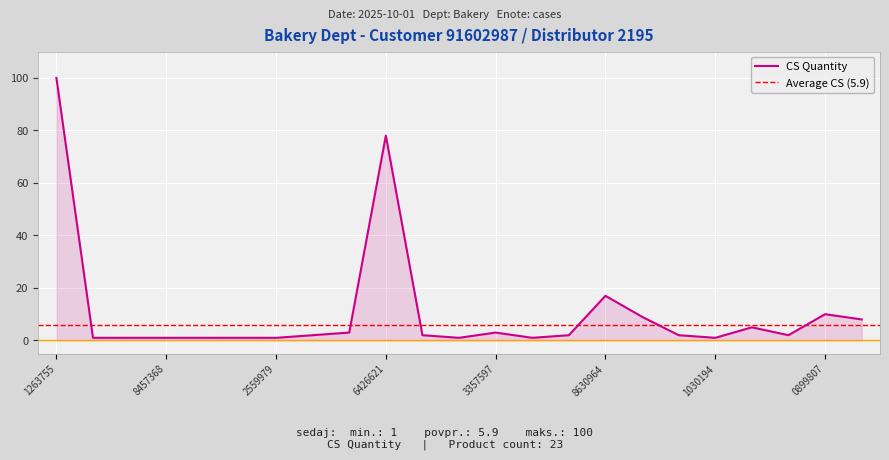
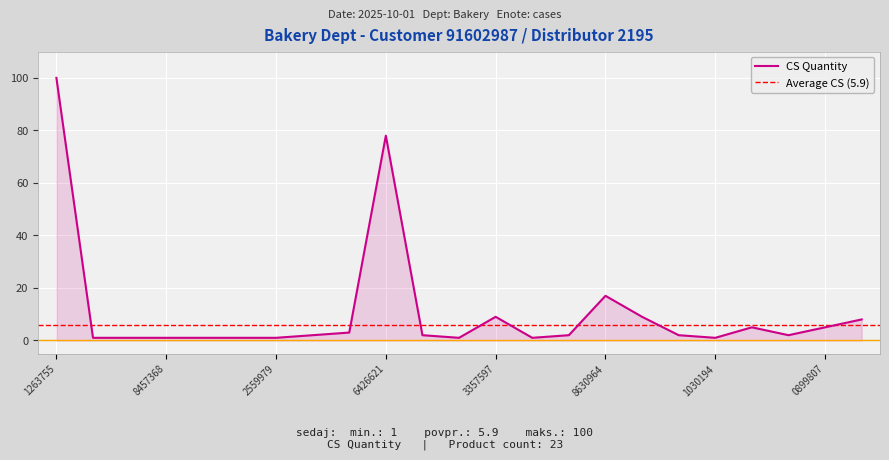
3357597: 3 -> 9
0899807: 10 -> 5
